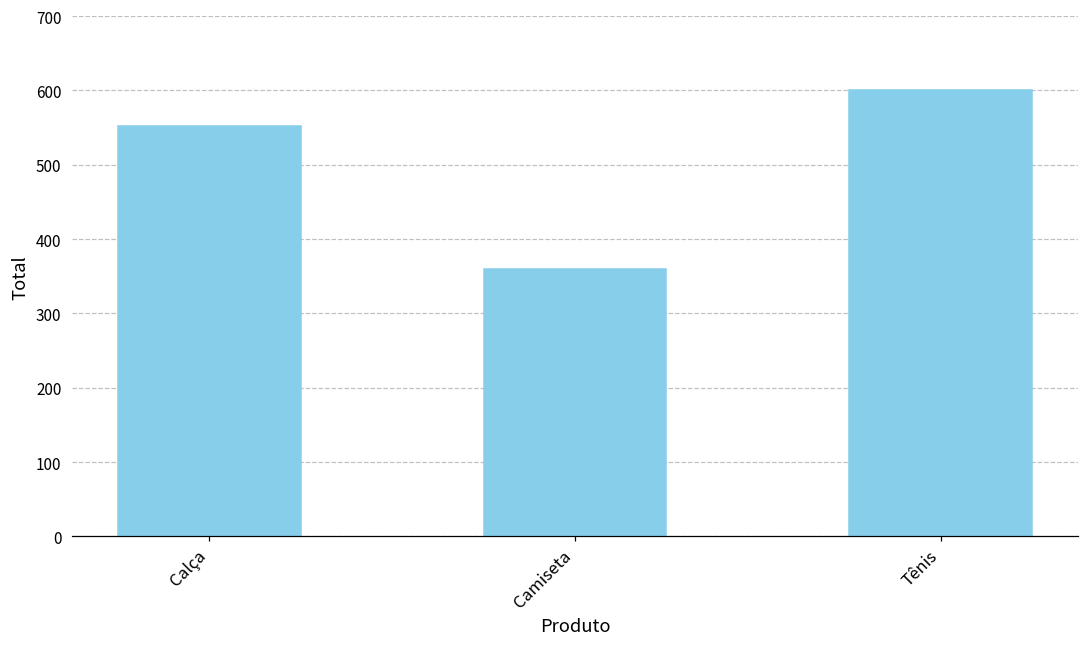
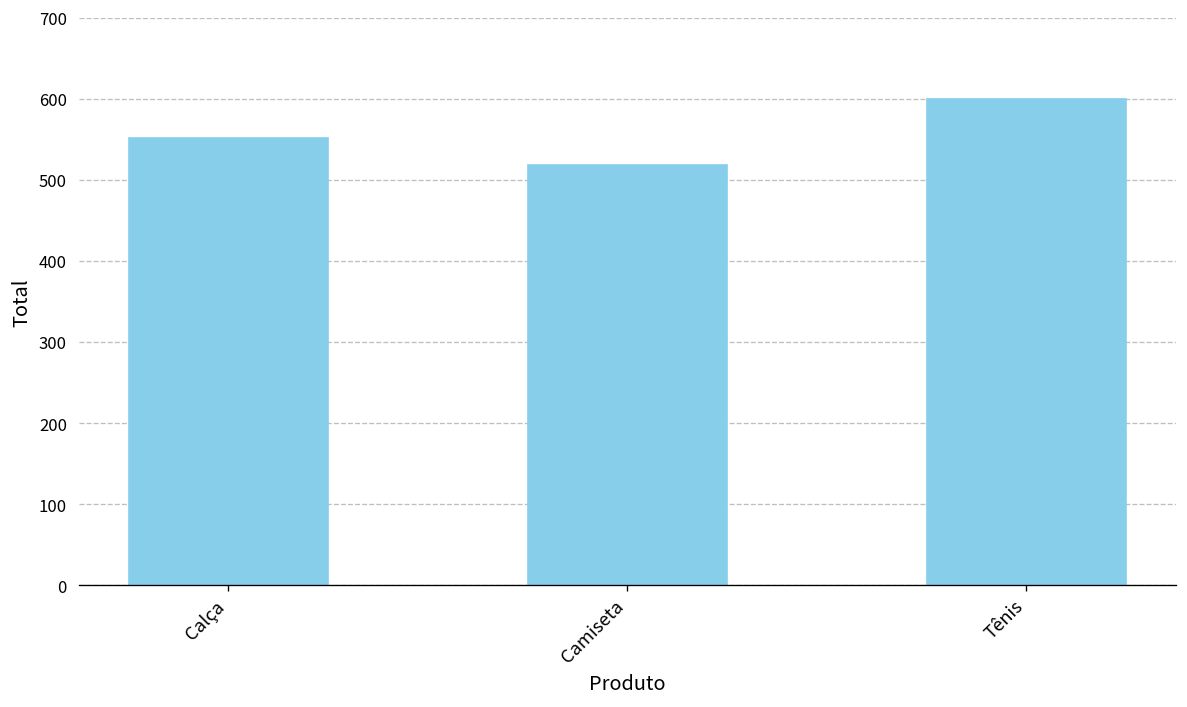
Camiseta: 360 -> 520
